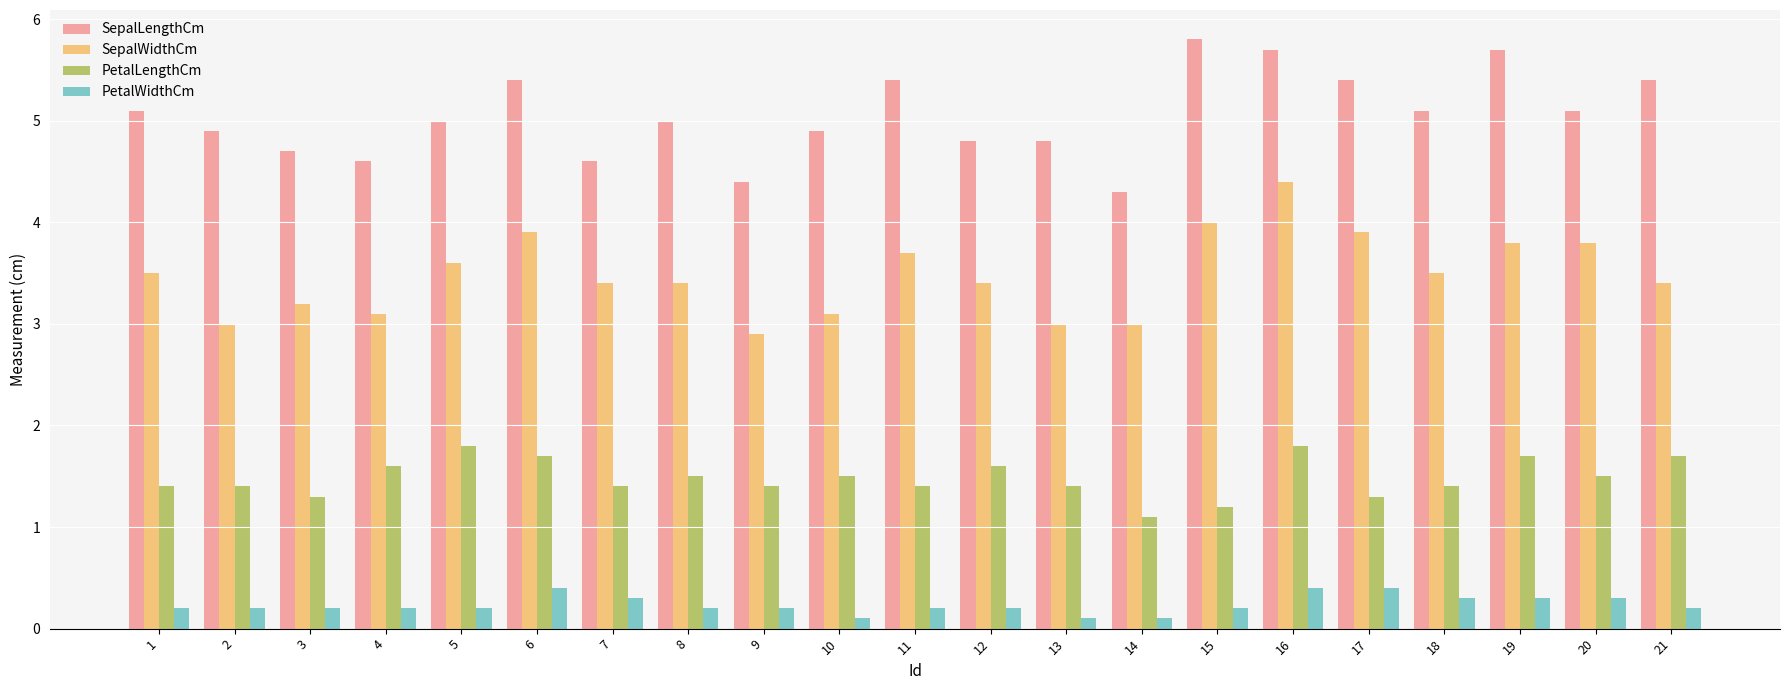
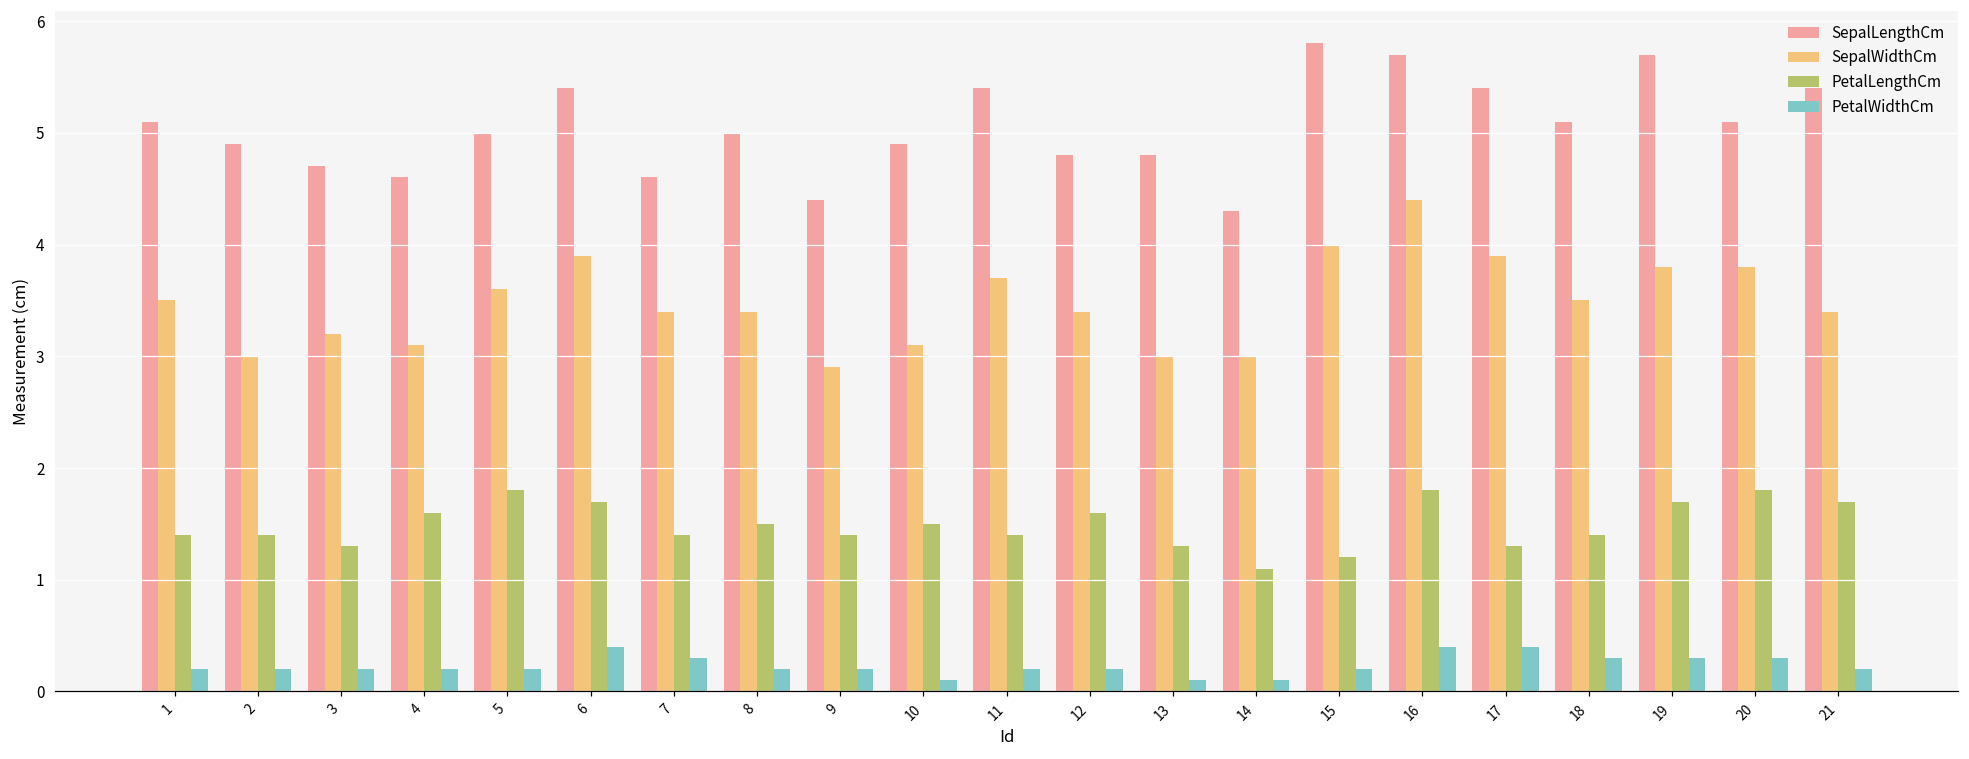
PetalLengthCm, 13: 1.4 -> 1.3
PetalLengthCm, 20: 1.5 -> 1.8
